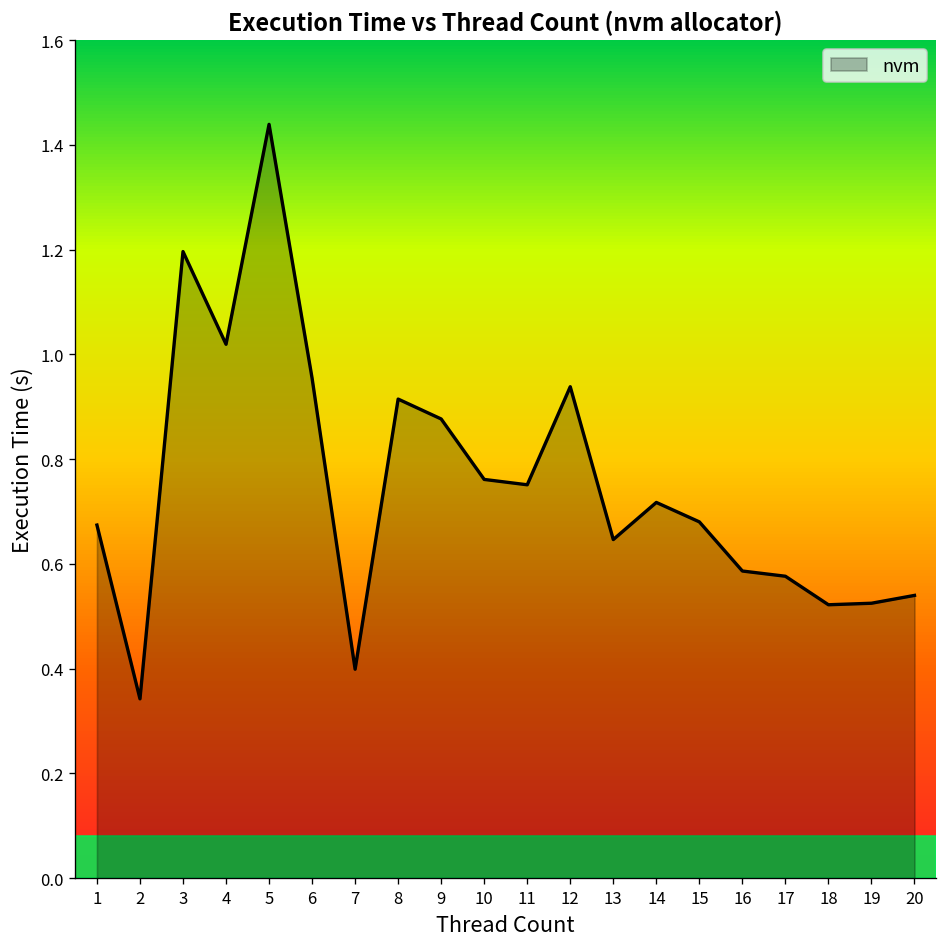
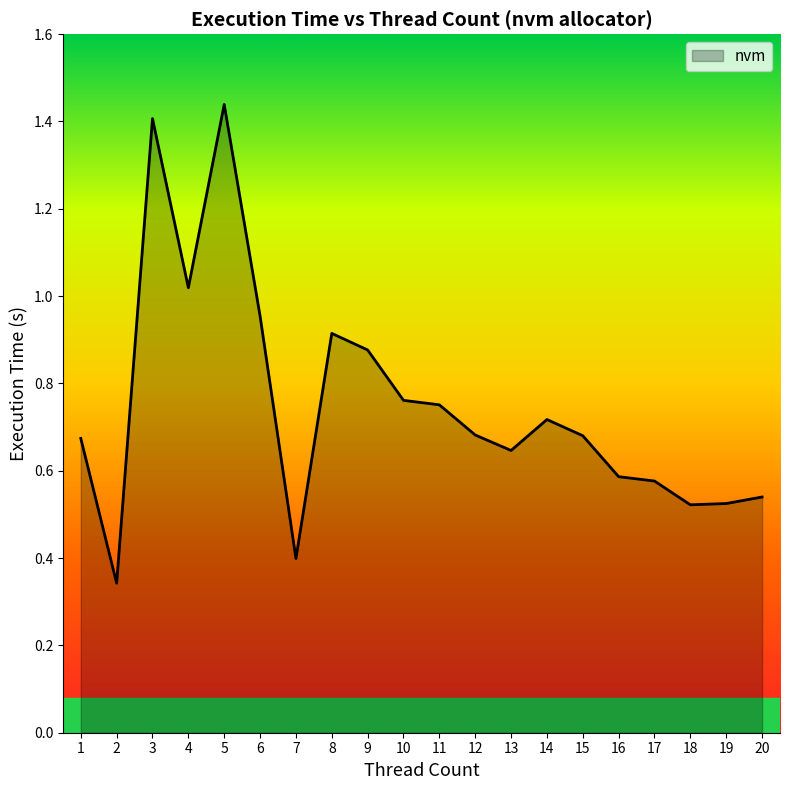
3: 1.20 -> 1.41
12: 0.94 -> 0.68
